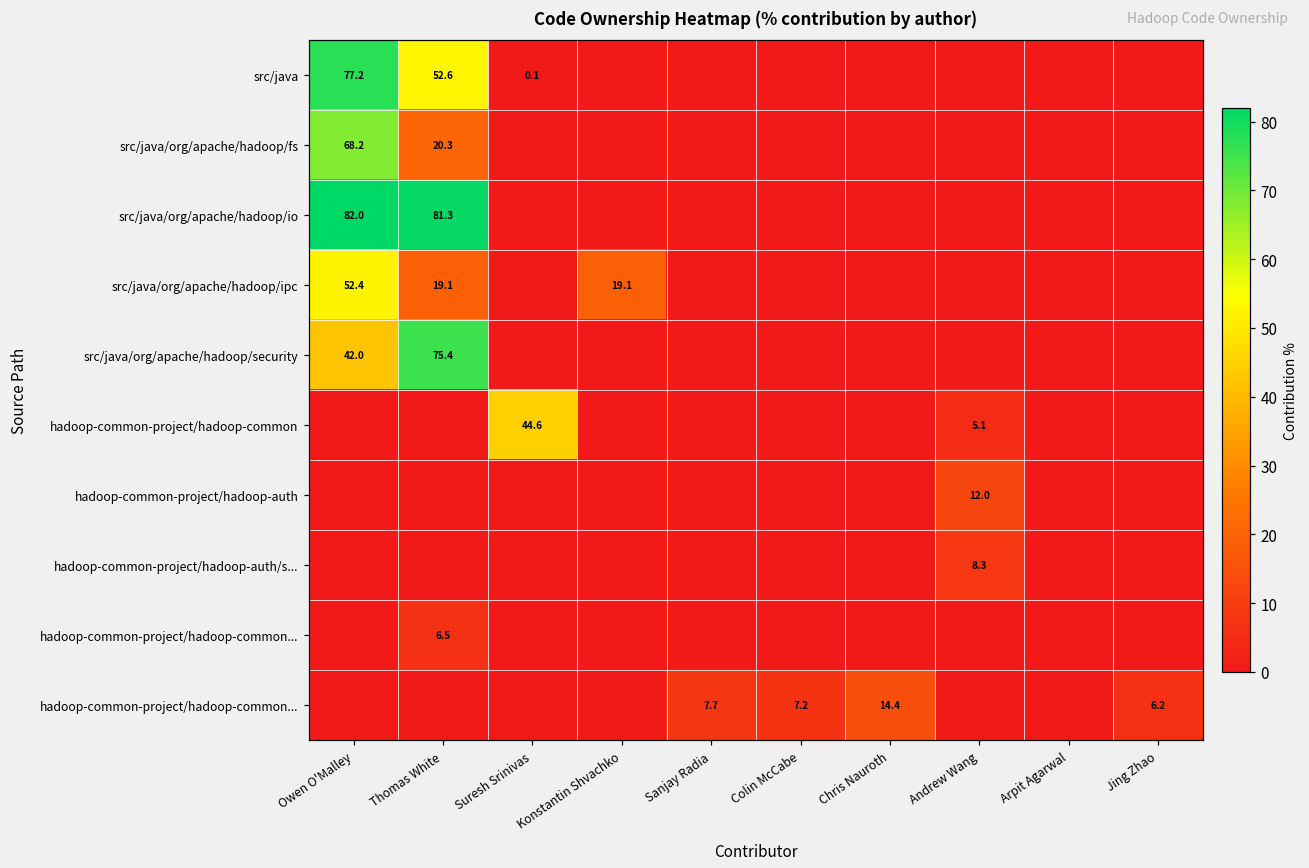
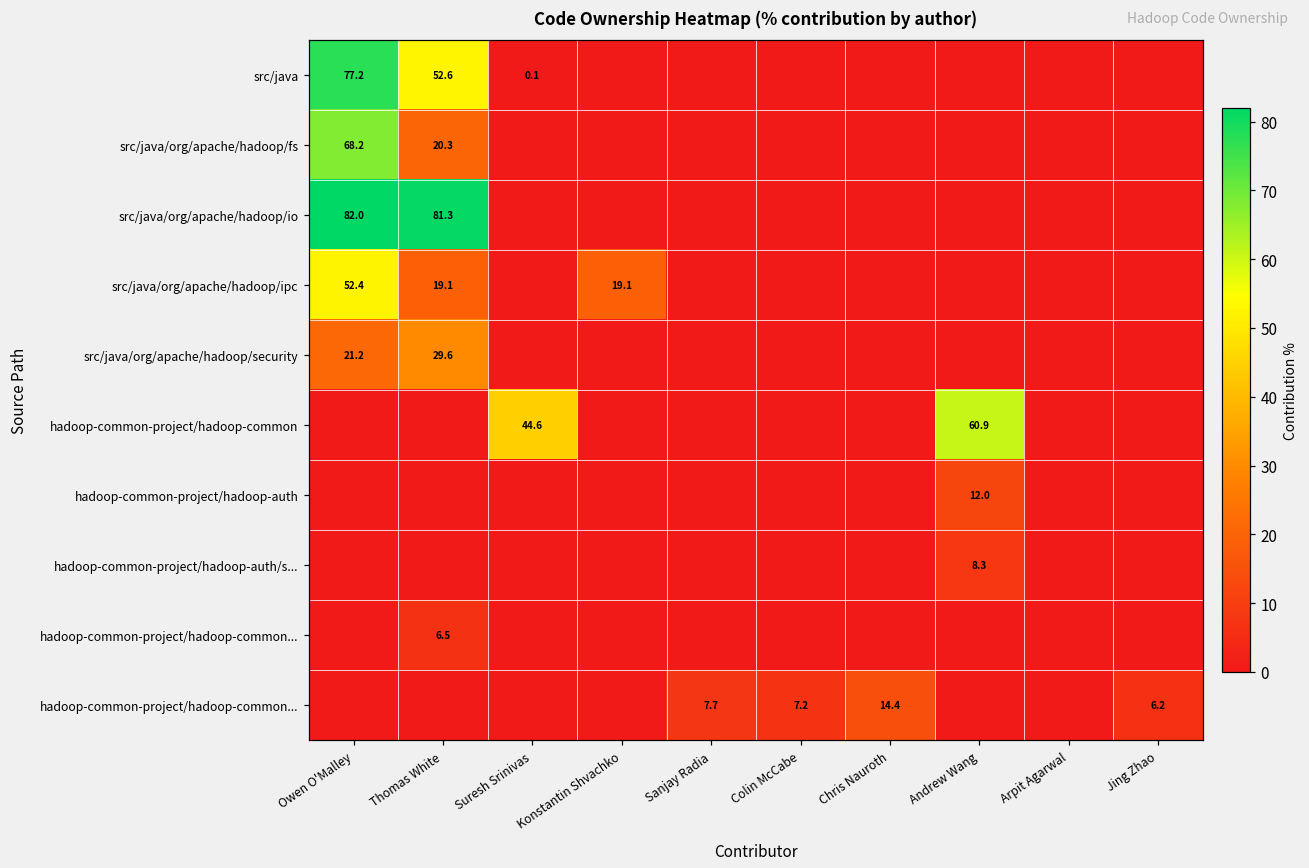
src/java/org/apache/hadoop/security, Owen O'Malley: 42.0 -> 21.2
src/java/org/apache/hadoop/security, Thomas White: 75.4 -> 29.6
hadoop-common-project/hadoop-common, Andrew Wang: 5.1 -> 60.9
